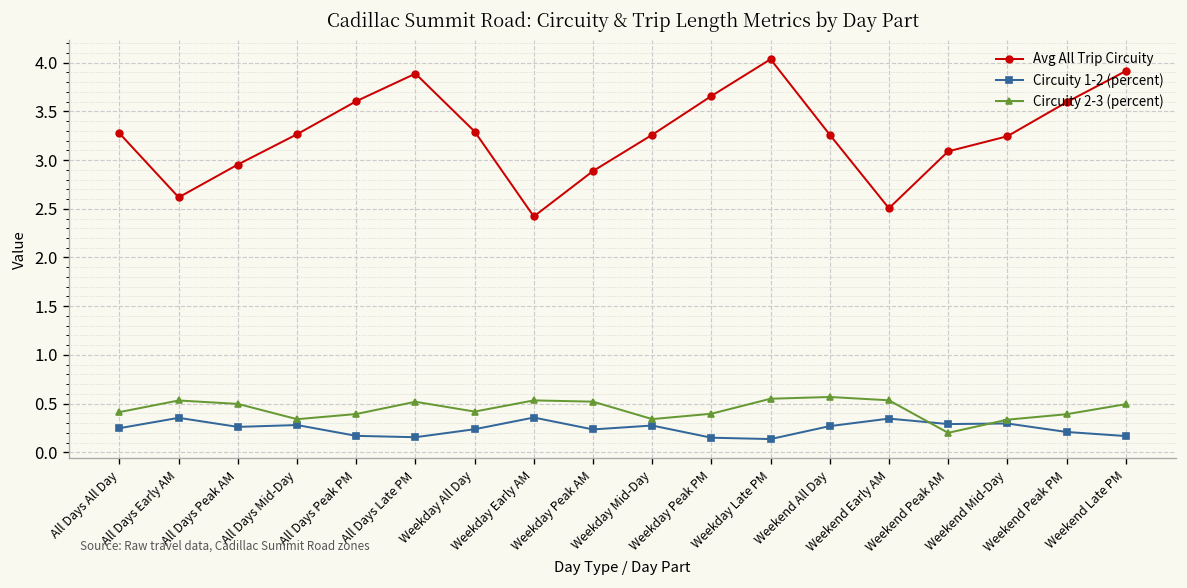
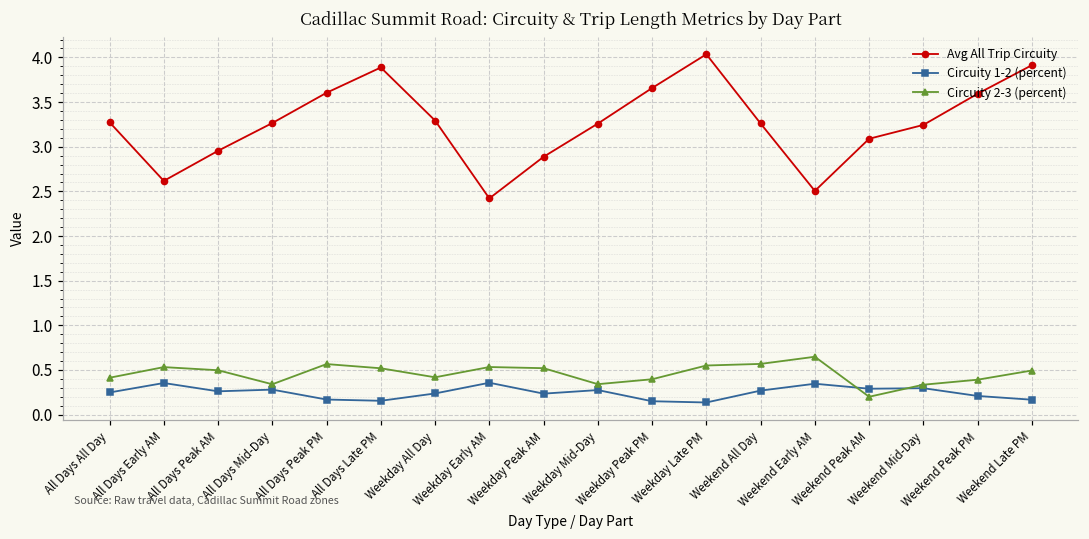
Circuity 2-3 (percent), All Days Peak PM: 0.4 -> 0.6
Circuity 2-3 (percent), Weekend Early AM: 0.5 -> 0.6
